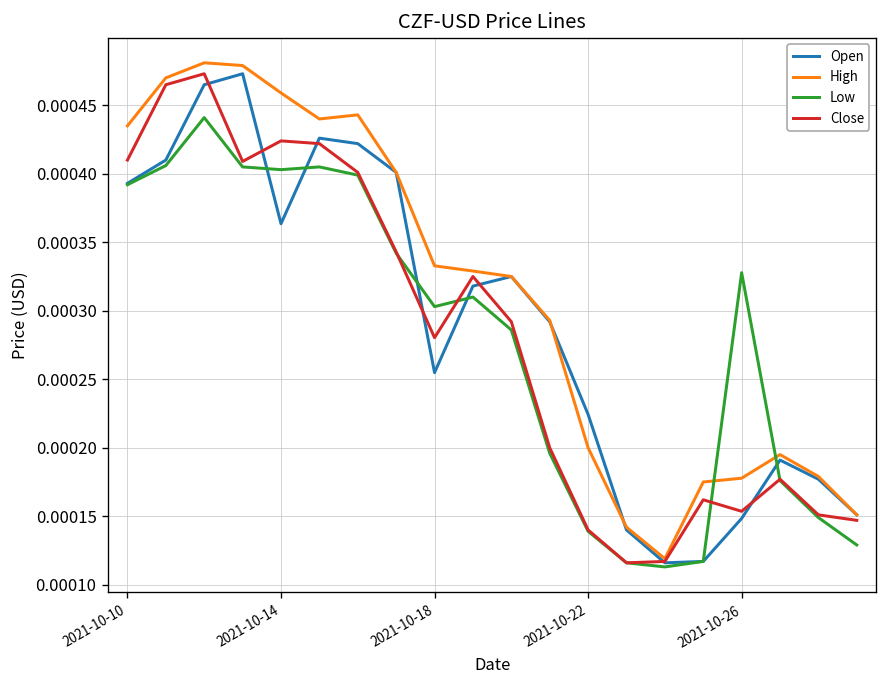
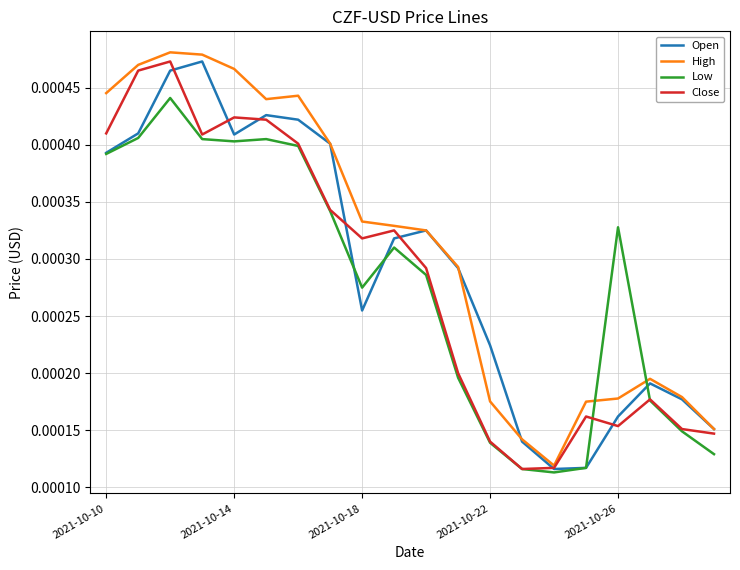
High, 2021-10-10: 0.000435 -> 0.000445
Open, 2021-10-14: 0.000364 -> 0.000409
High, 2021-10-14: 0.000459 -> 0.000466
Low, 2021-10-18: 0.000303 -> 0.000275
Close, 2021-10-18: 0.000280 -> 0.000318
High, 2021-10-22: 0.000200 -> 0.000175
Open, 2021-10-26: 0.000148 -> 0.000162
